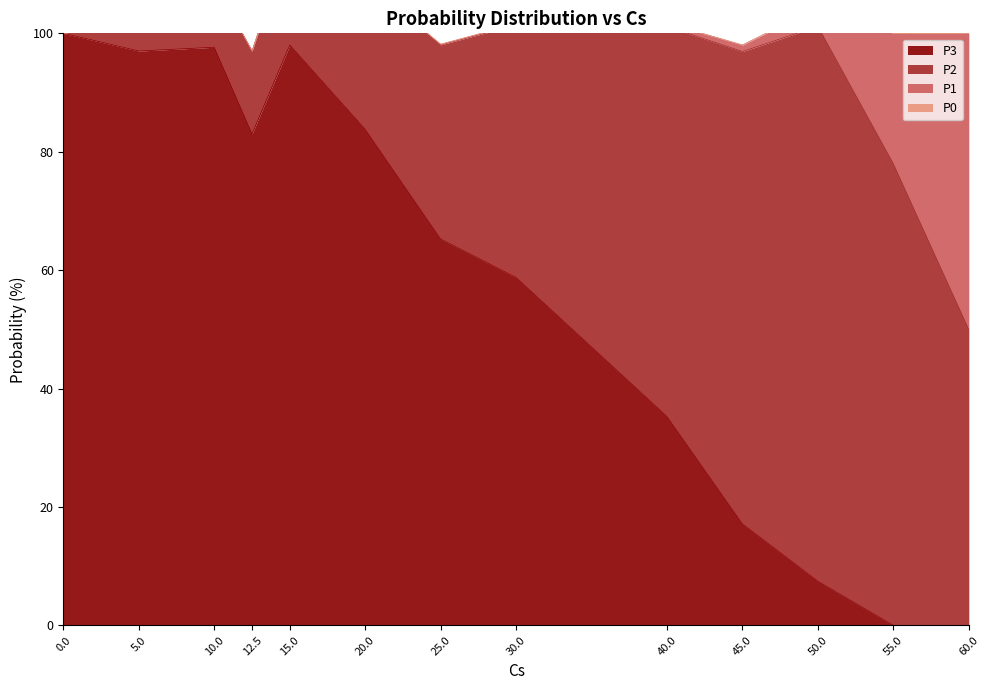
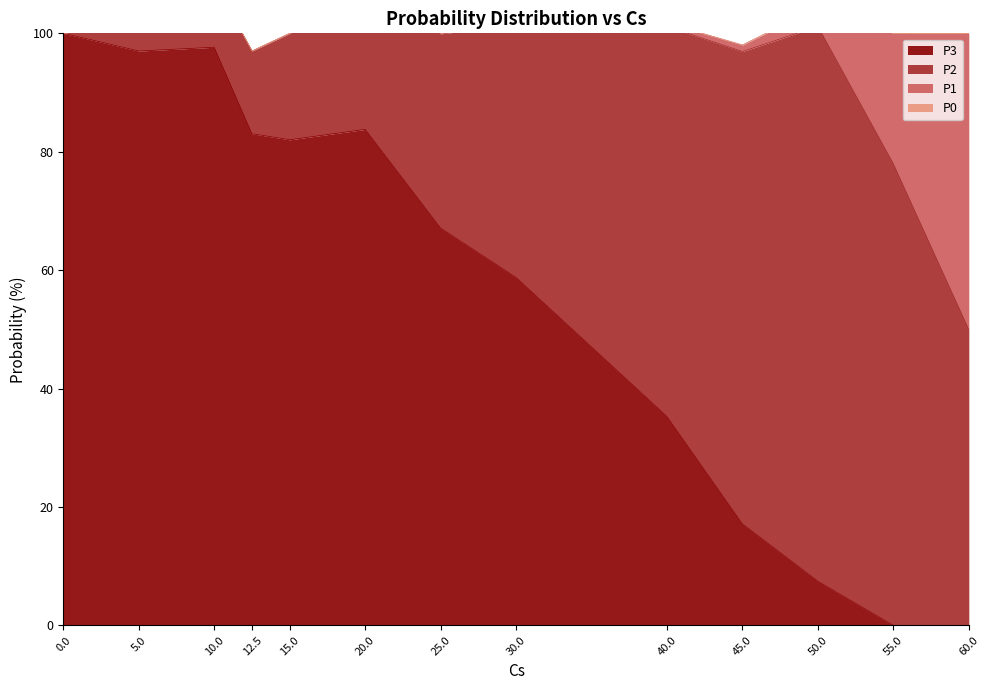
P3, 15.0: 98 -> 82
P3, 25.0: 65 -> 67
